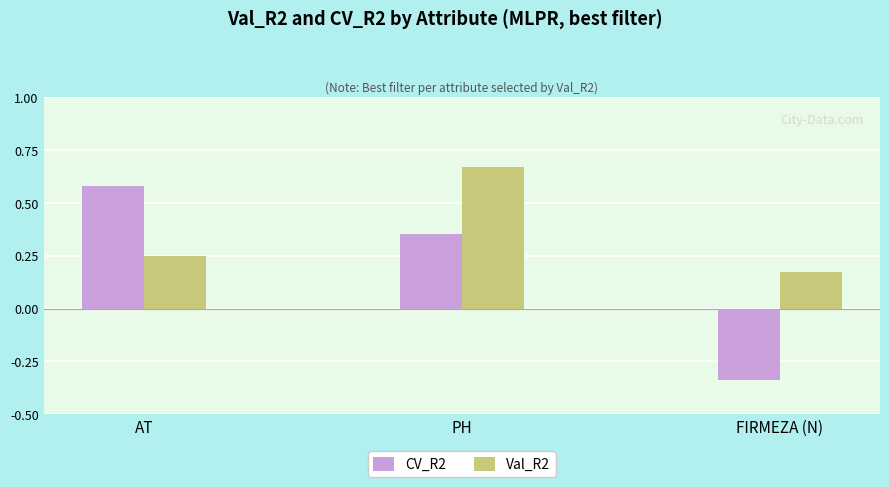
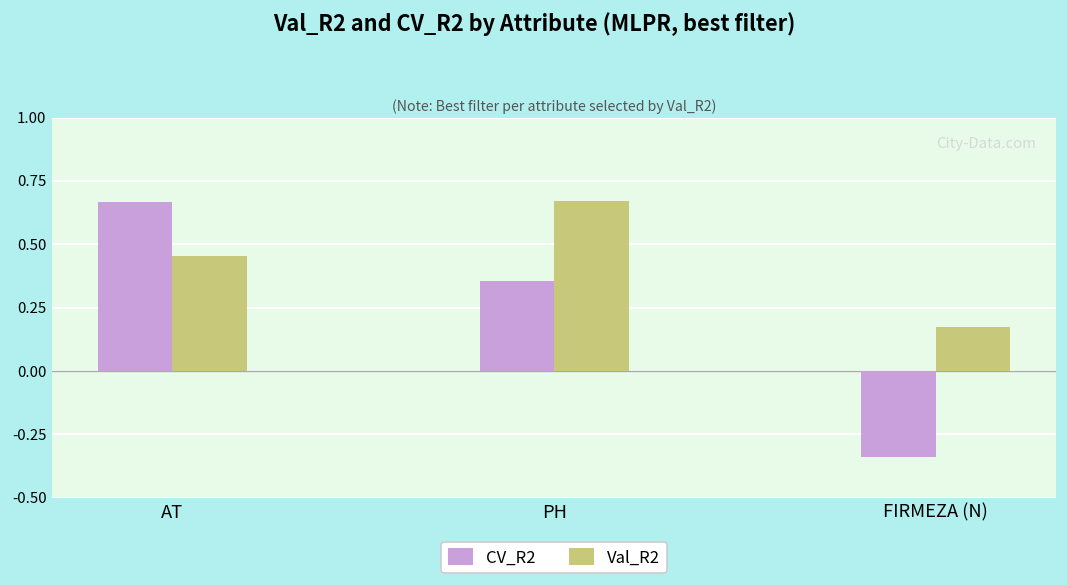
CV_R2, AT: 0.58 -> 0.67
Val_R2, AT: 0.25 -> 0.45
